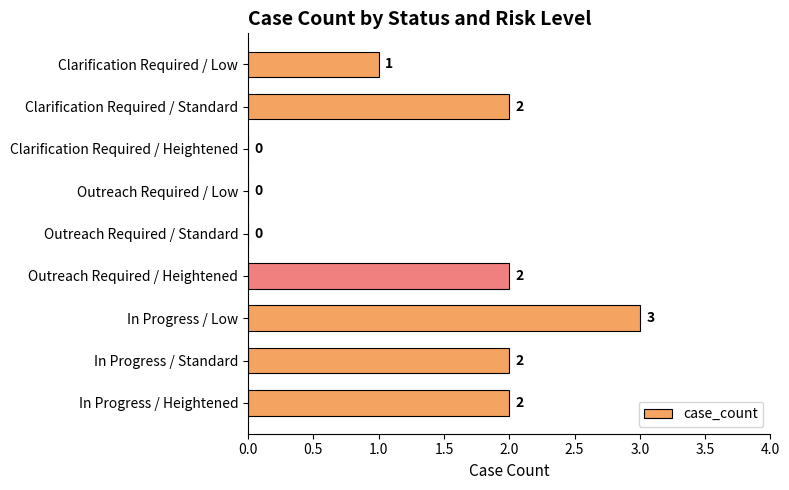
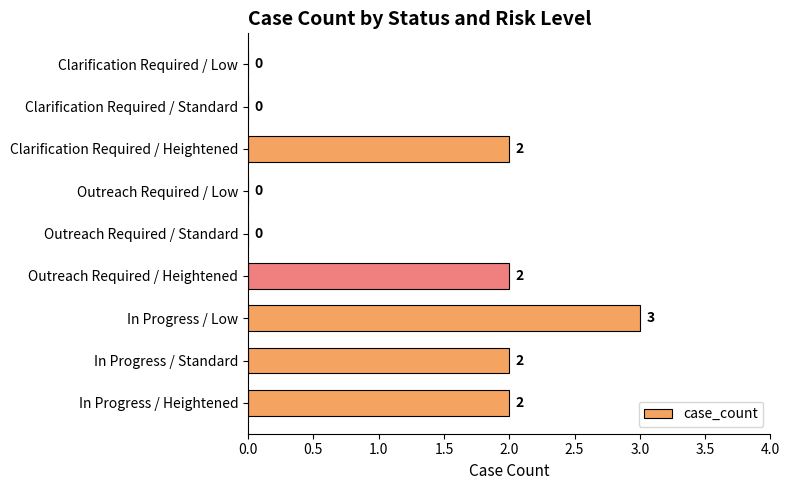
Clarification Required / Low: 1 -> 0
Clarification Required / Standard: 2 -> 0
Clarification Required / Heightened: 0 -> 2
